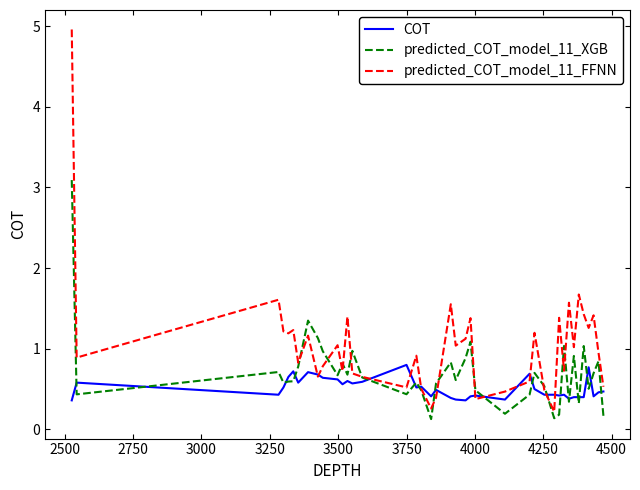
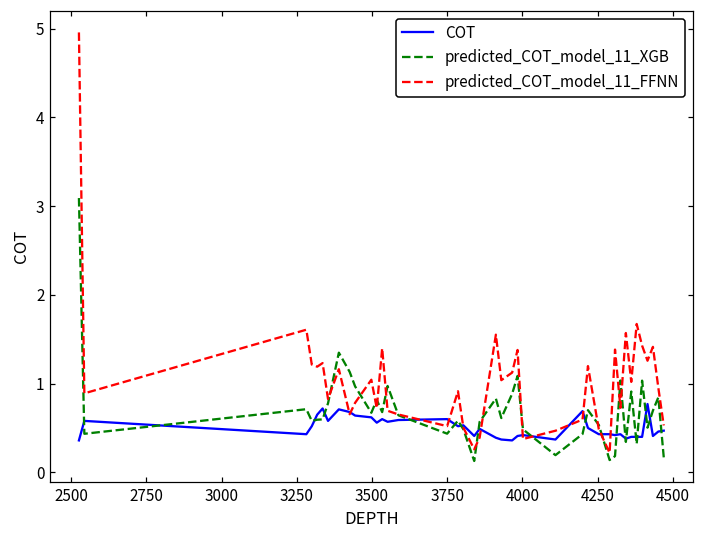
COT, 3750: 0.8 -> 0.6
